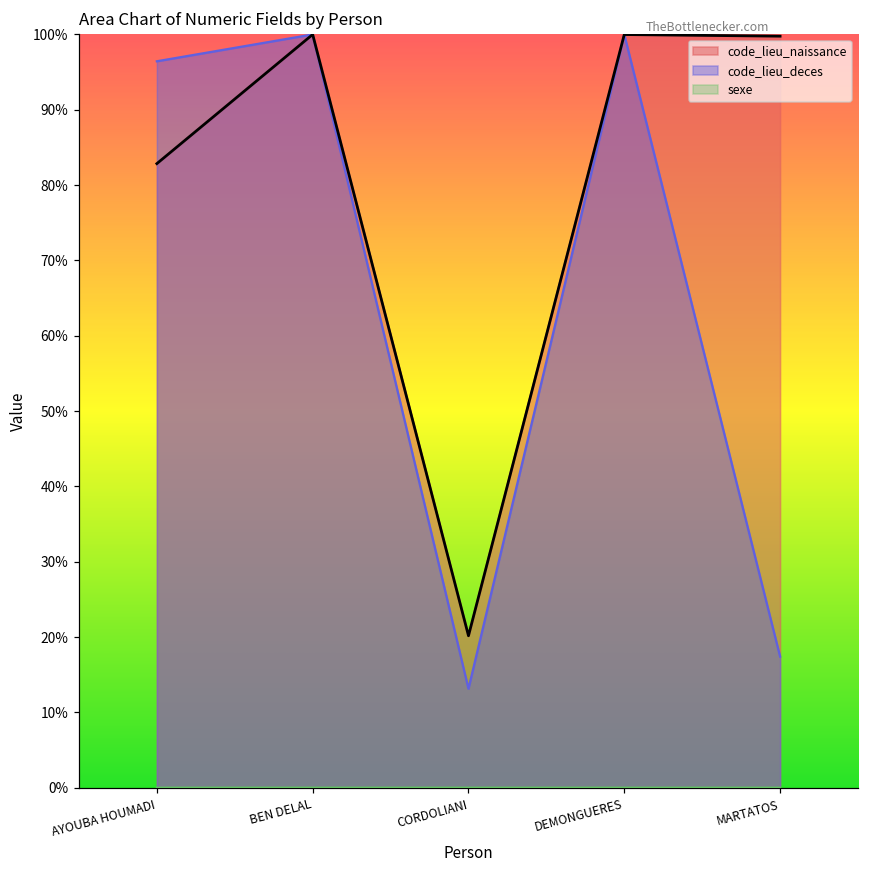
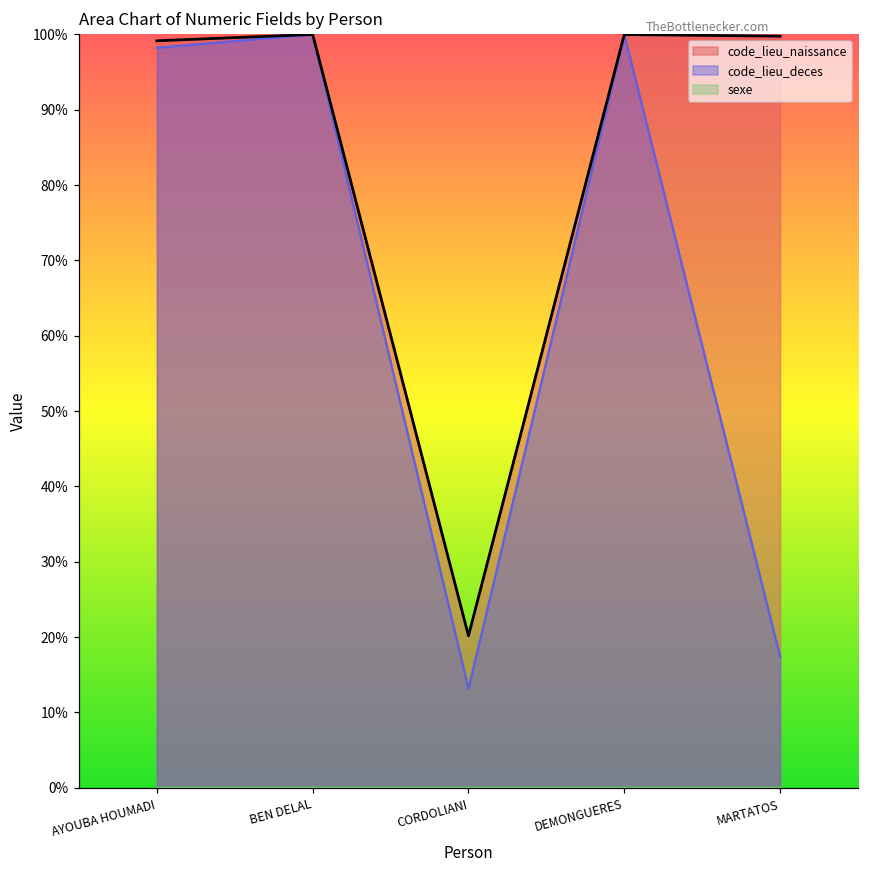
code_lieu_naissance, AYOUBA HOUMADI: 83% -> 99%
code_lieu_deces, AYOUBA HOUMADI: 96% -> 98%
